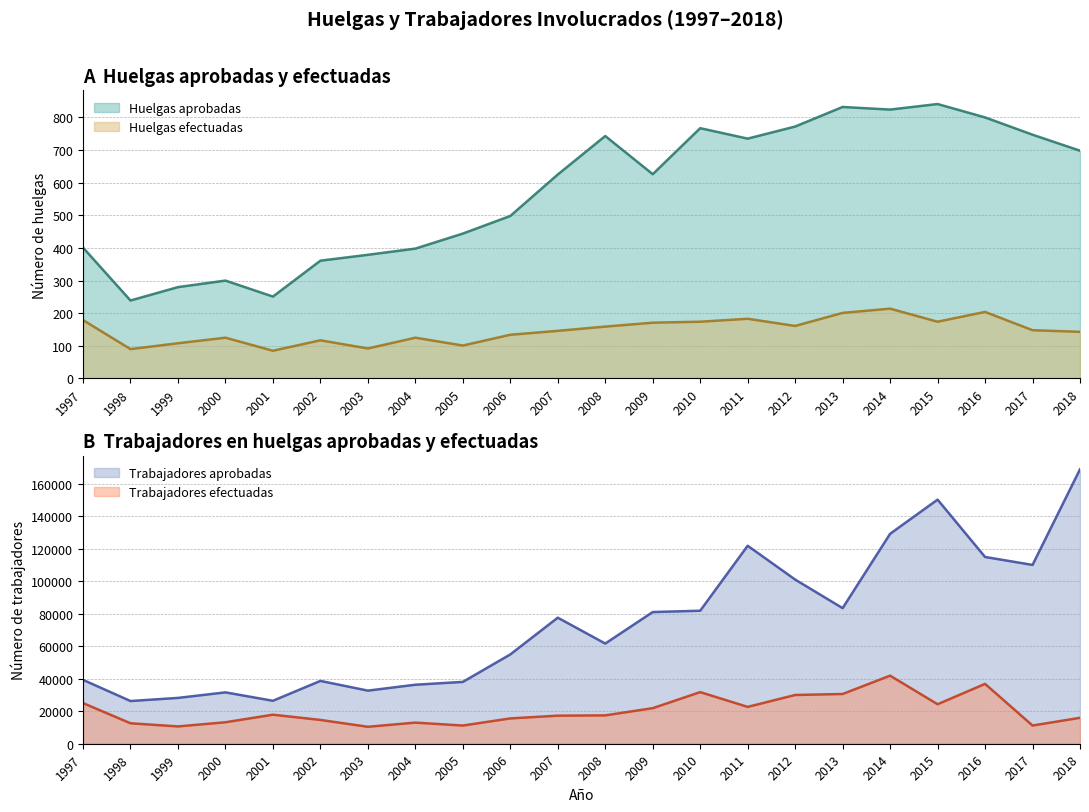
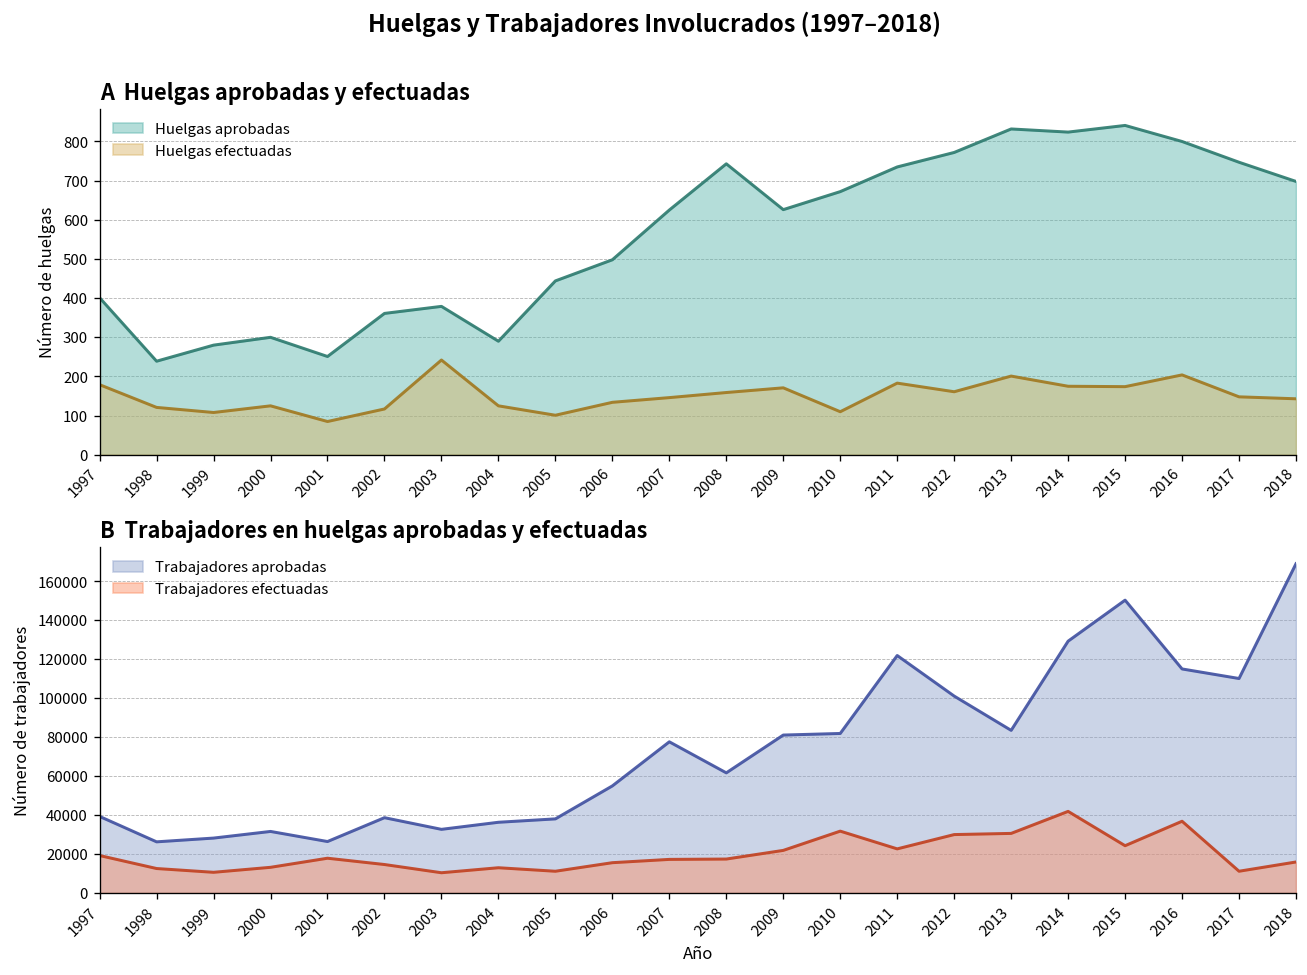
A Huelgas aprobadas y efectuadas, Huelgas efectuadas, 1998: 90 -> 120
A Huelgas aprobadas y efectuadas, Huelgas efectuadas, 2003: 90 -> 240
A Huelgas aprobadas y efectuadas, Huelgas aprobadas, 2004: 400 -> 290
A Huelgas aprobadas y efectuadas, Huelgas aprobadas, 2010: 770 -> 670
A Huelgas aprobadas y efectuadas, Huelgas efectuadas, 2010: 170 -> 110
A Huelgas aprobadas y efectuadas, Huelgas efectuadas, 2014: 210 -> 180
B Trabajadores en huelgas aprobadas y efectuadas, Trabajadores efectuadas, 1997: 25000 -> 19000
